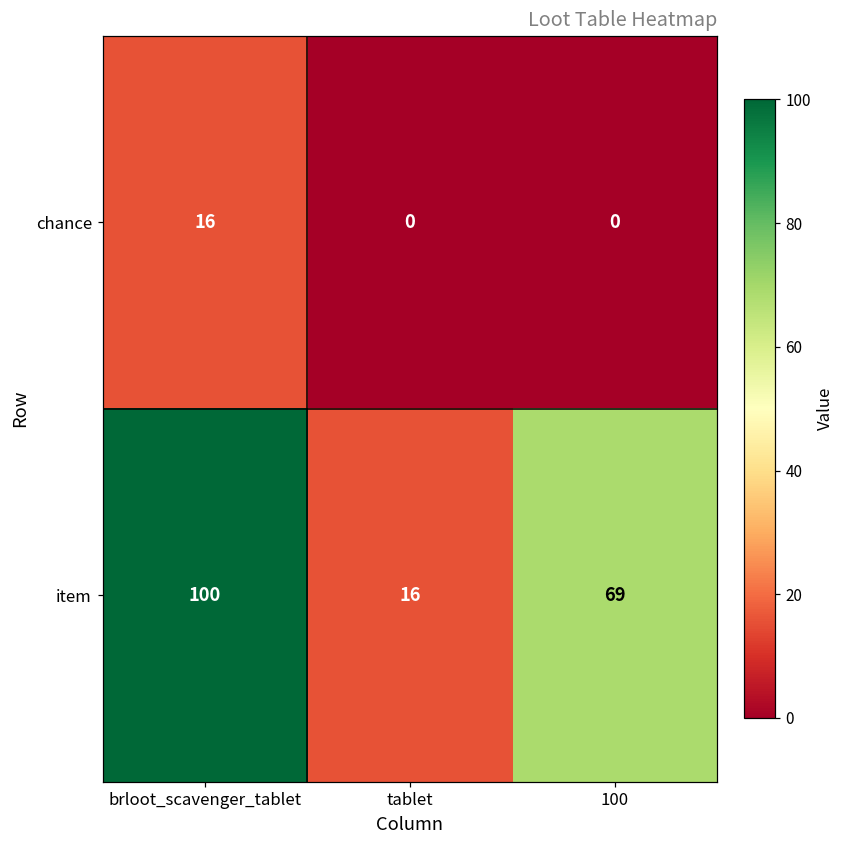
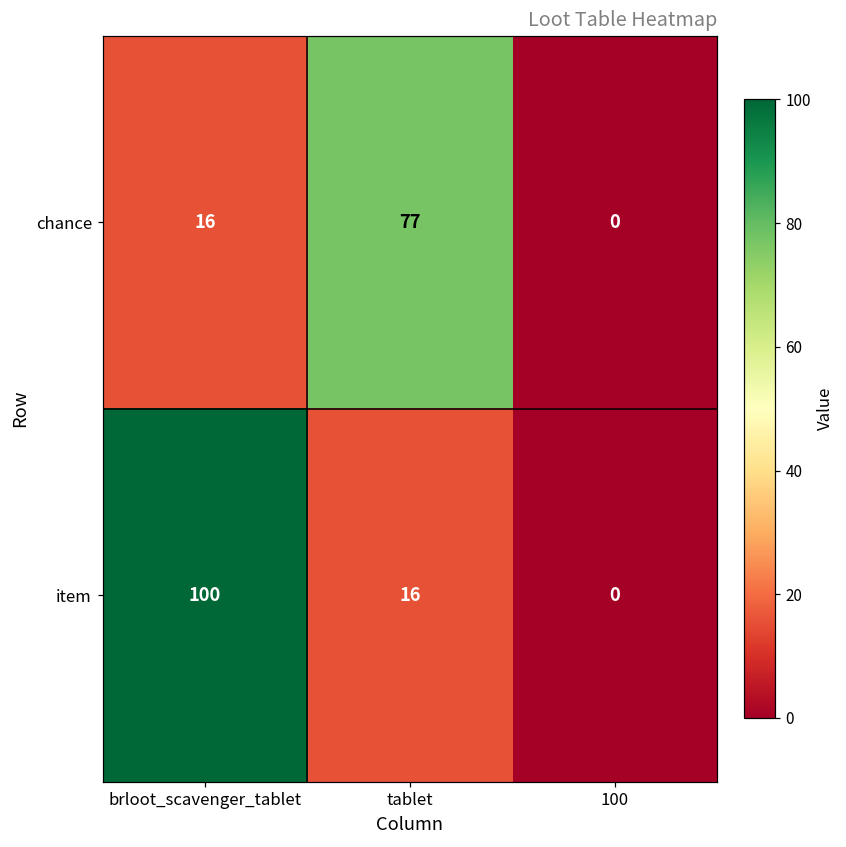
chance, tablet: 0 -> 77
item, 100: 69 -> 0
